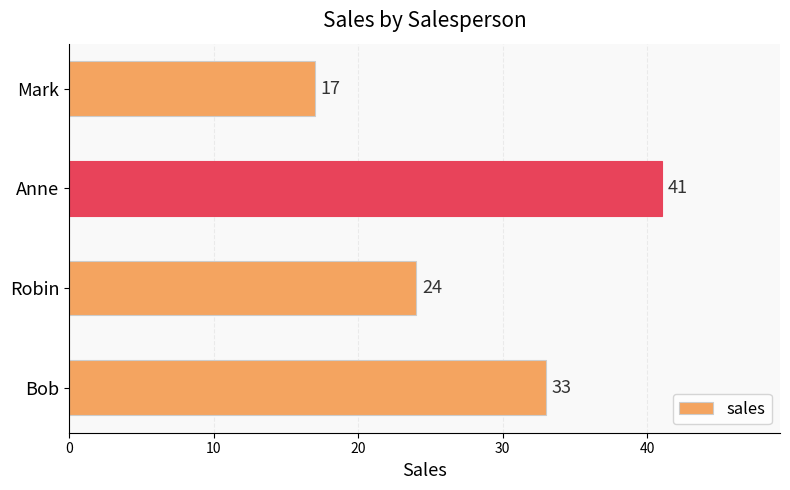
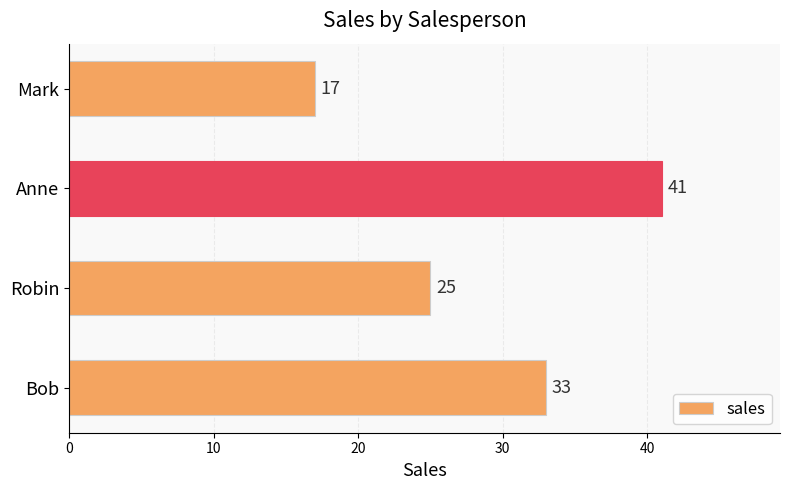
Robin: 24 -> 25
